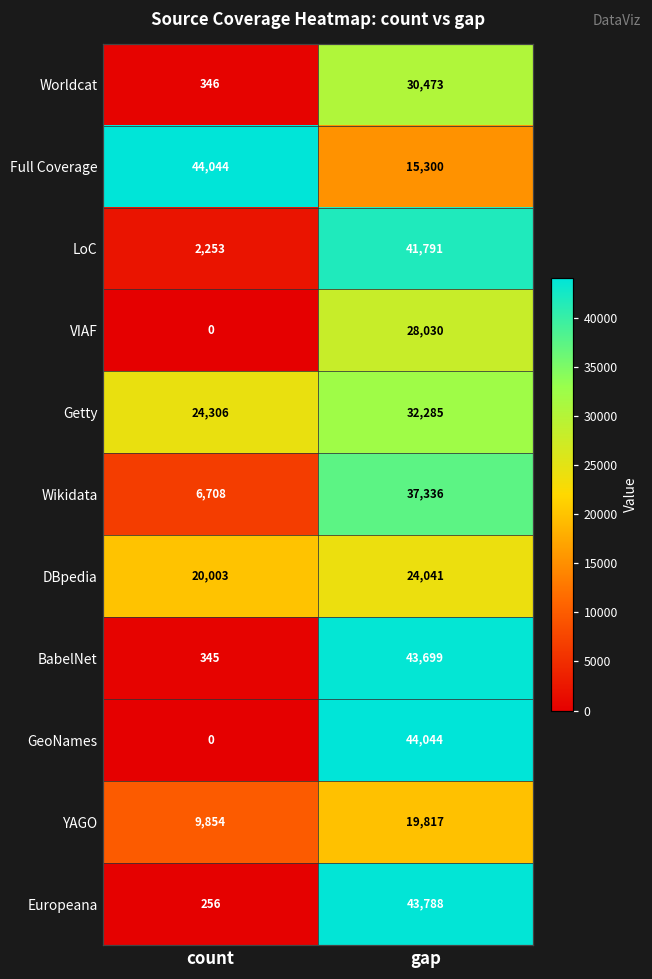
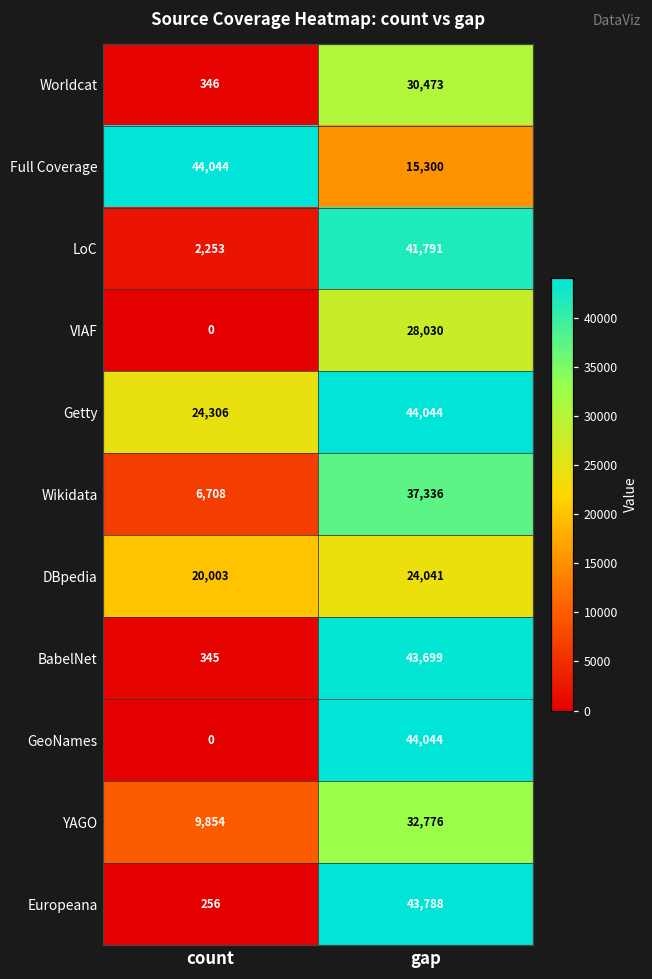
Getty, gap: 32,285 -> 44,044
YAGO, gap: 19,817 -> 32,776
